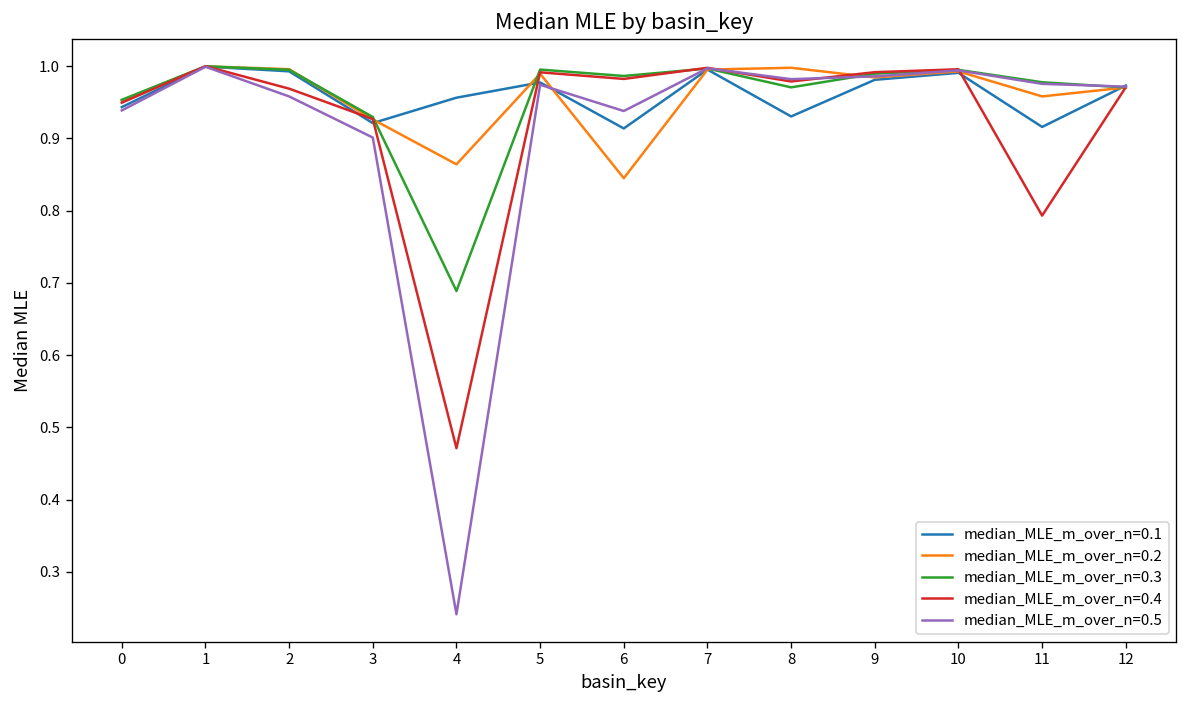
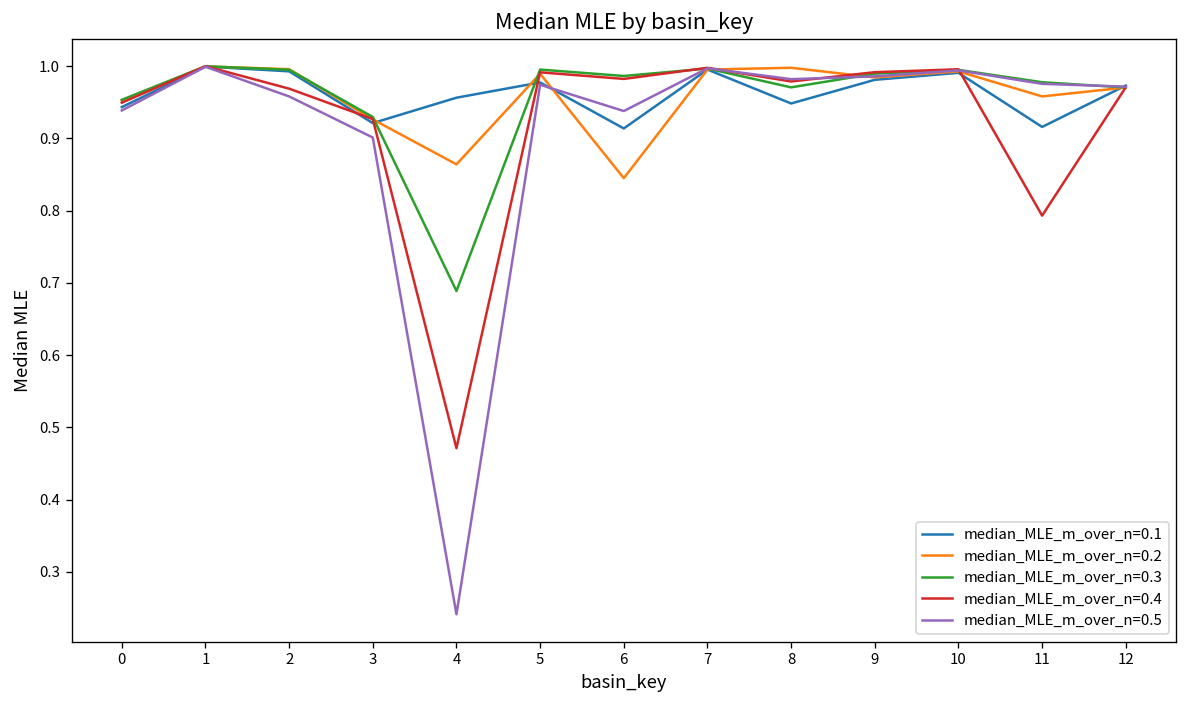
median_MLE_m_over_n=0.1, 8: 0.93 -> 0.95
